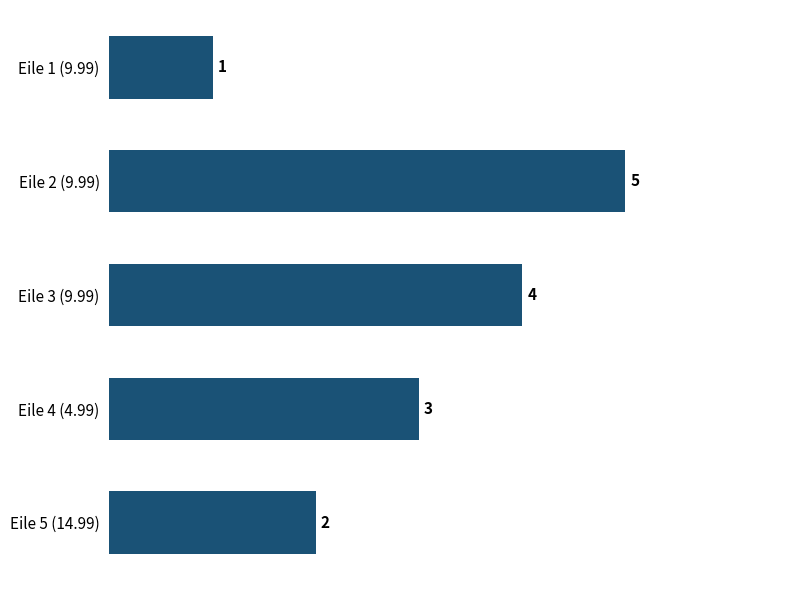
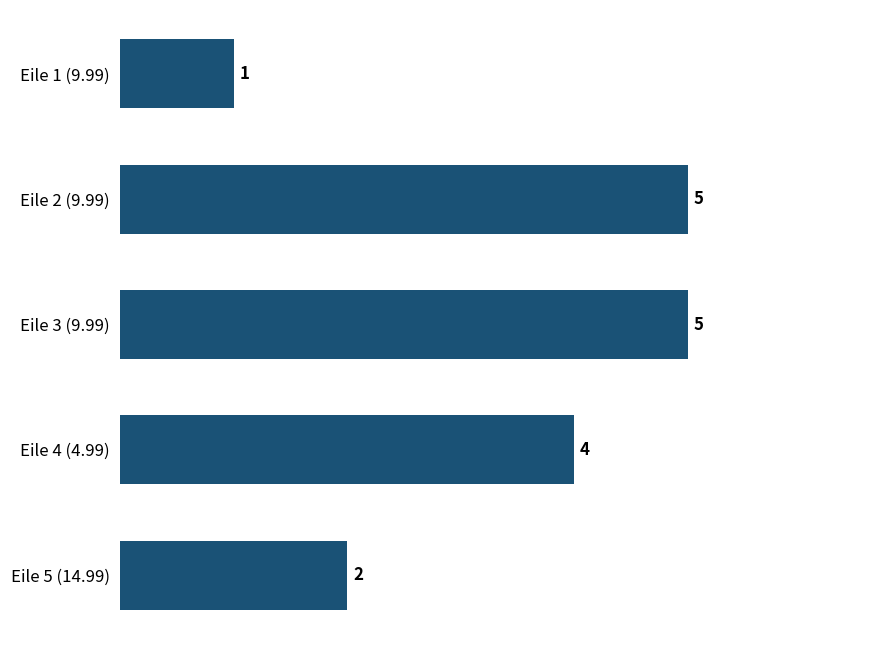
Eile 3 (9.99): 4 -> 5
Eile 4 (4.99): 3 -> 4
